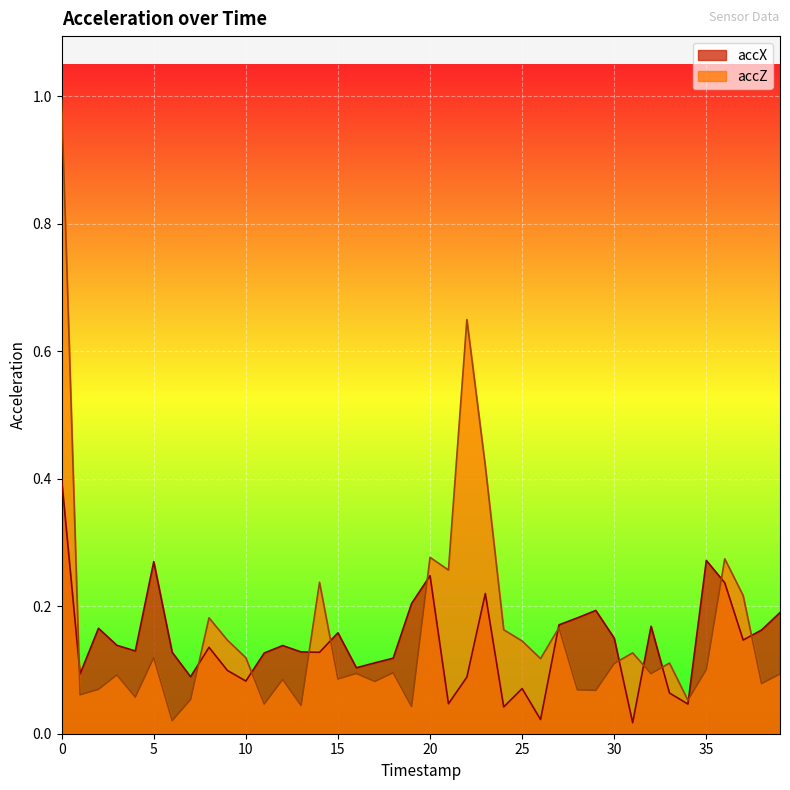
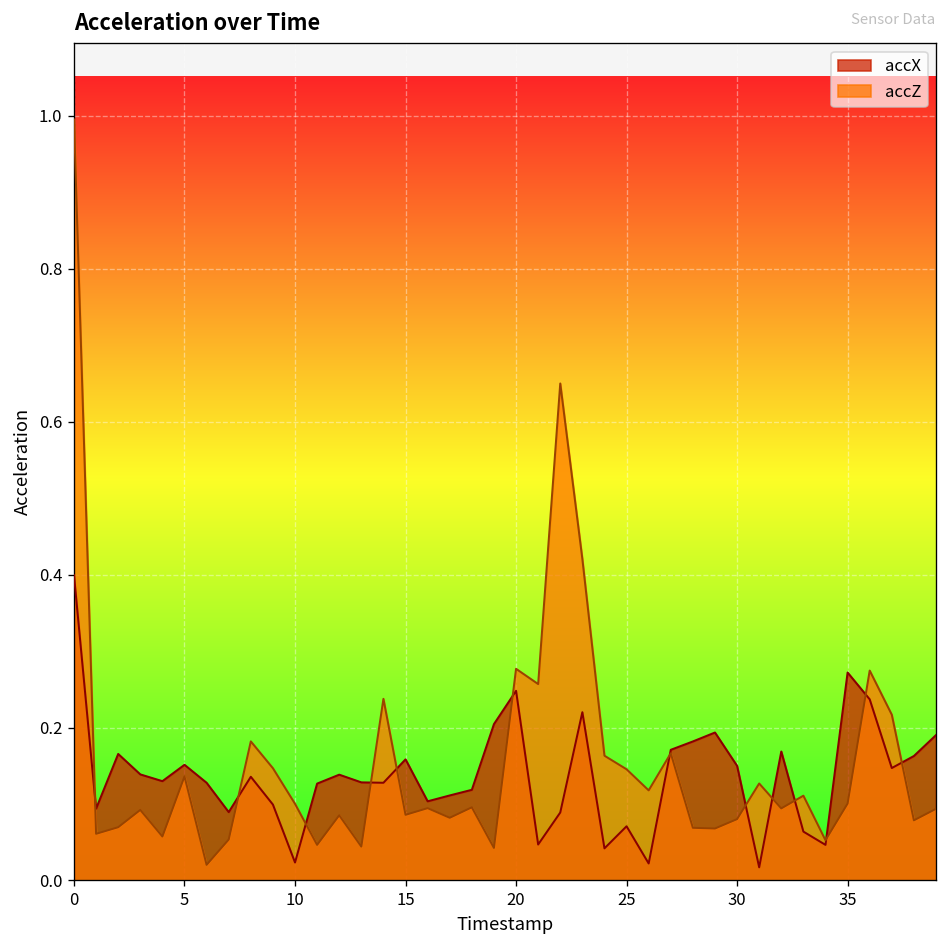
accX, 5: 0.27 -> 0.15
accZ, 5: 0.12 -> 0.14
accX, 10: 0.08 -> 0.02
accZ, 10: 0.12 -> 0.10
accZ, 30: 0.11 -> 0.08
